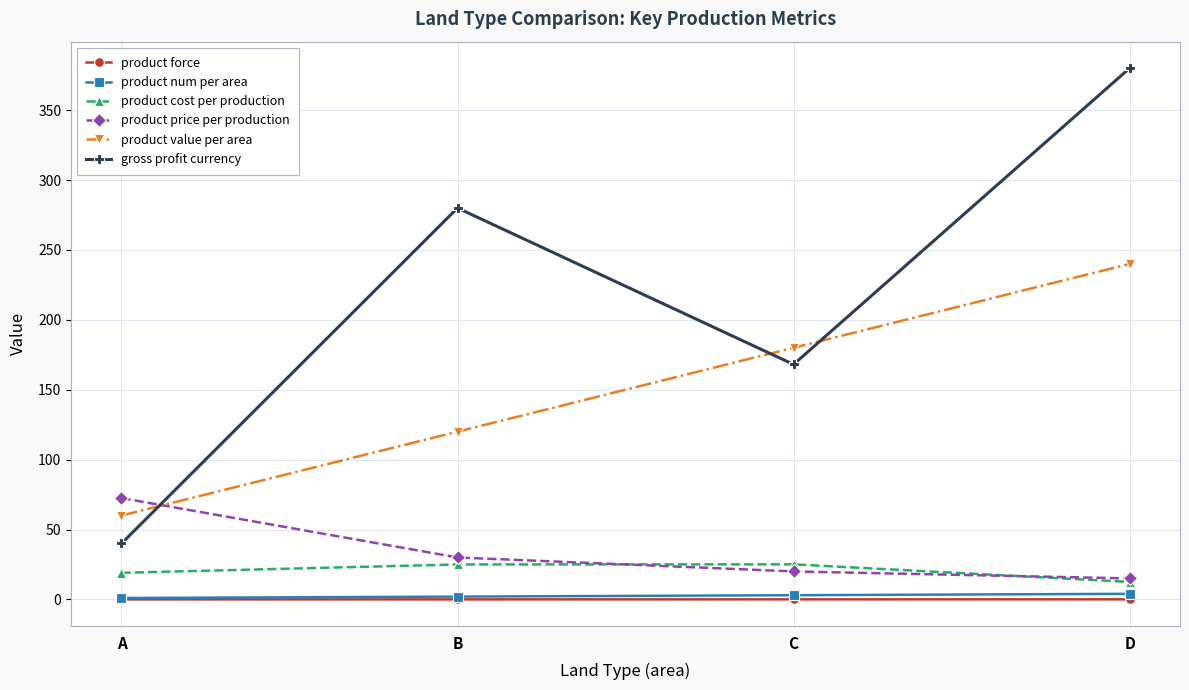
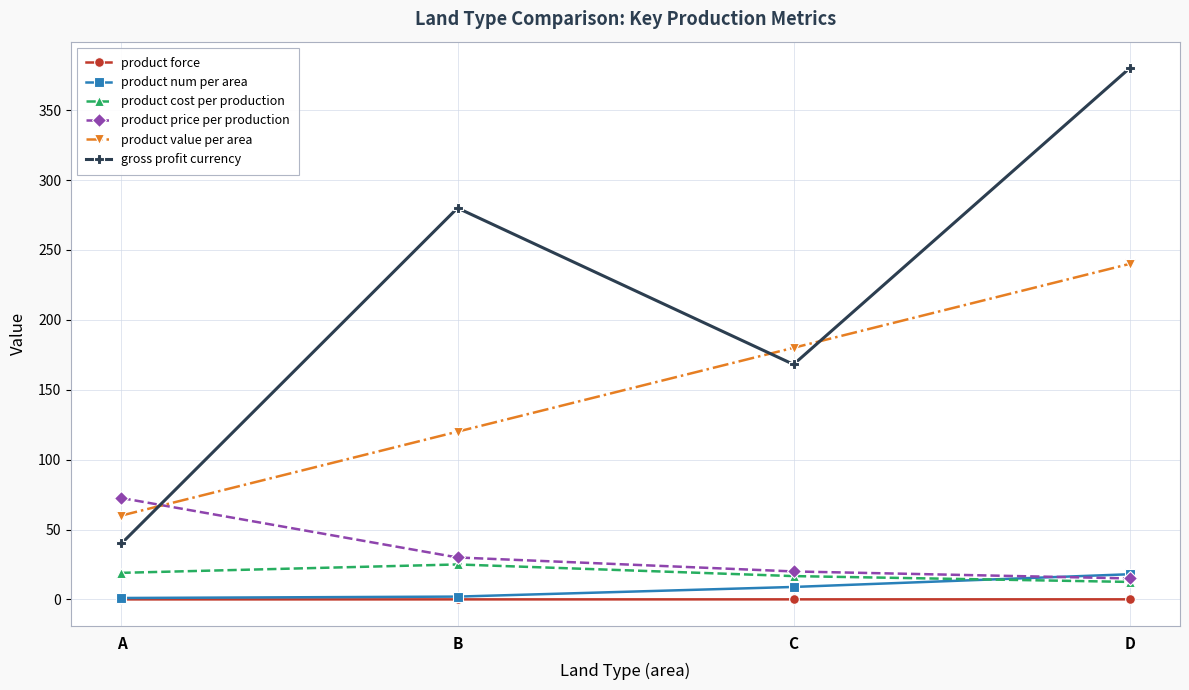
product num per area, C: 3 -> 9
product cost per production, C: 25 -> 17
product num per area, D: 4 -> 18
